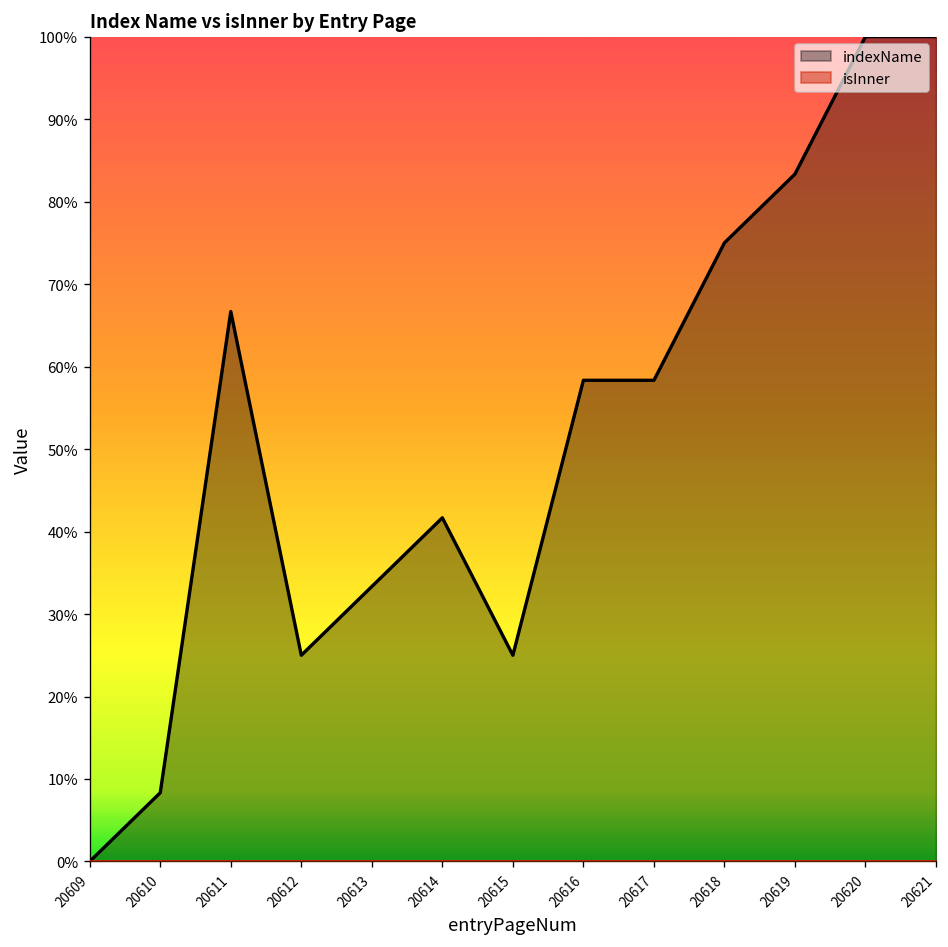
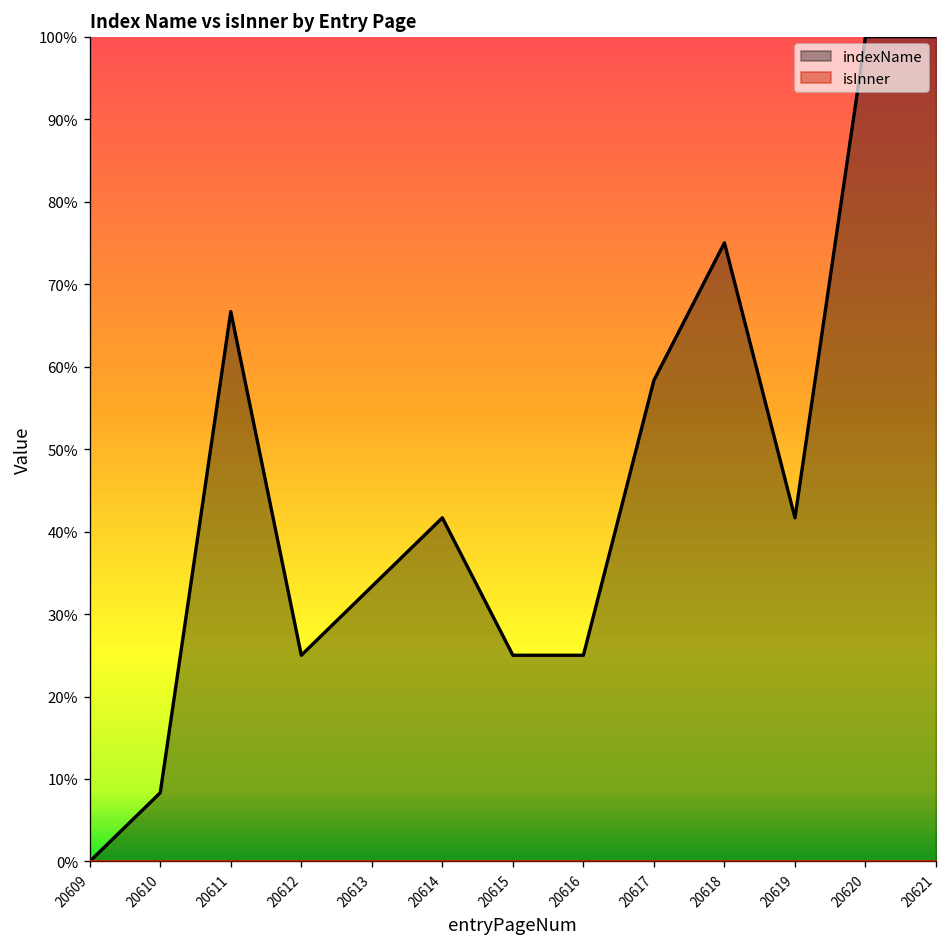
indexName, 20616: 58% -> 25%
indexName, 20619: 83% -> 42%
